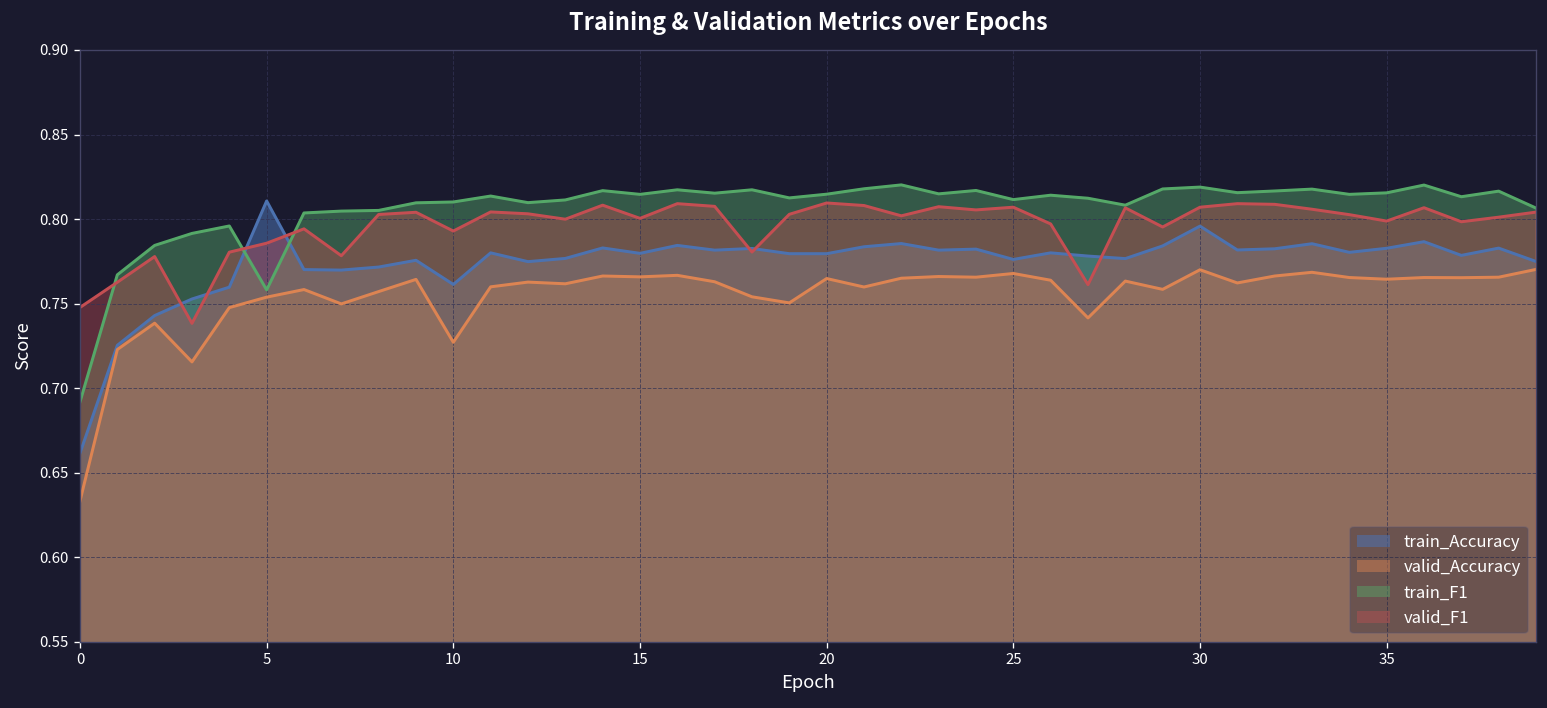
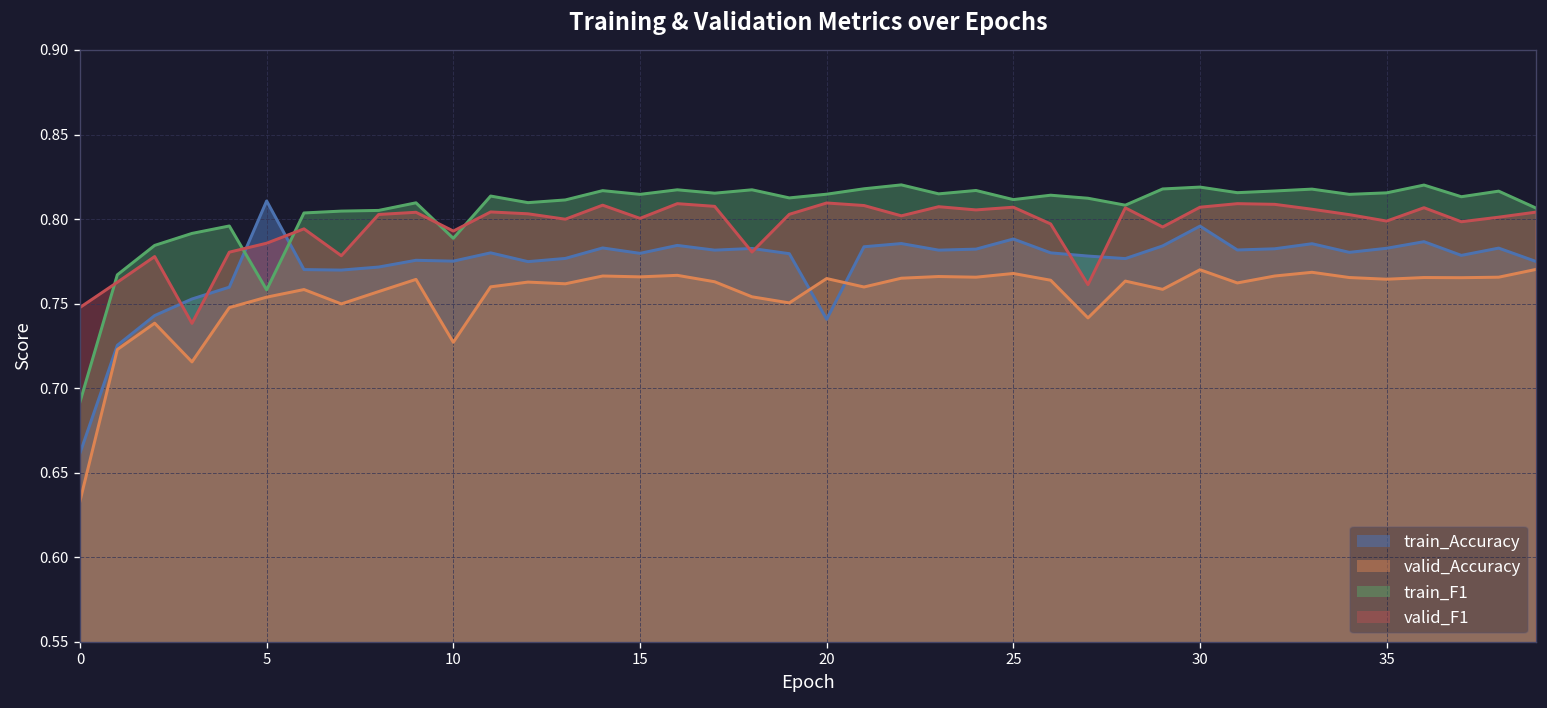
train_Accuracy, 10: 0.761 -> 0.775
train_F1, 10: 0.810 -> 0.789
train_Accuracy, 20: 0.780 -> 0.741
train_Accuracy, 25: 0.776 -> 0.788
